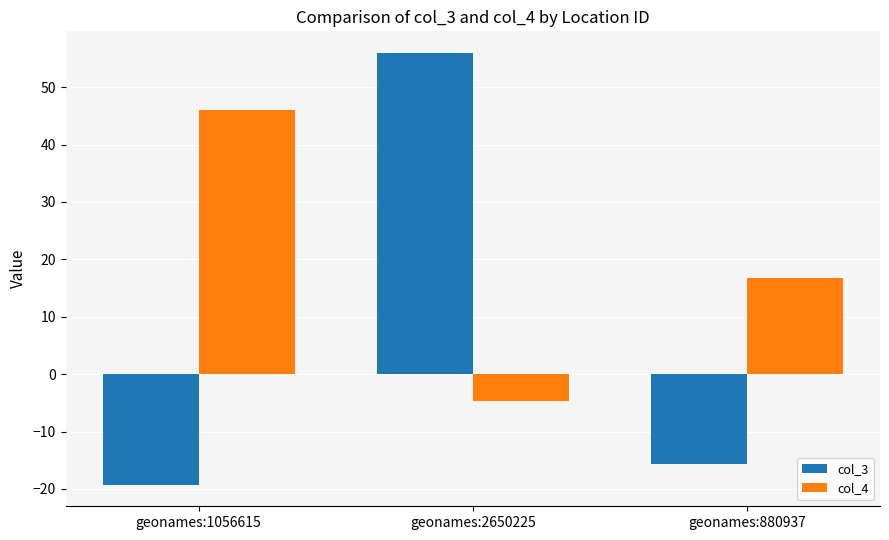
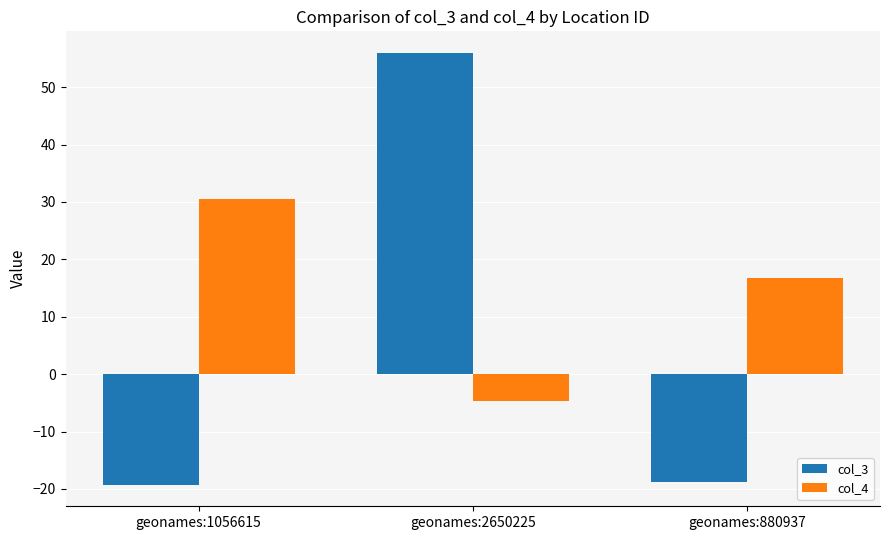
col_4, geonames:1056615: 46 -> 31
col_3, geonames:880937: -16 -> -19
